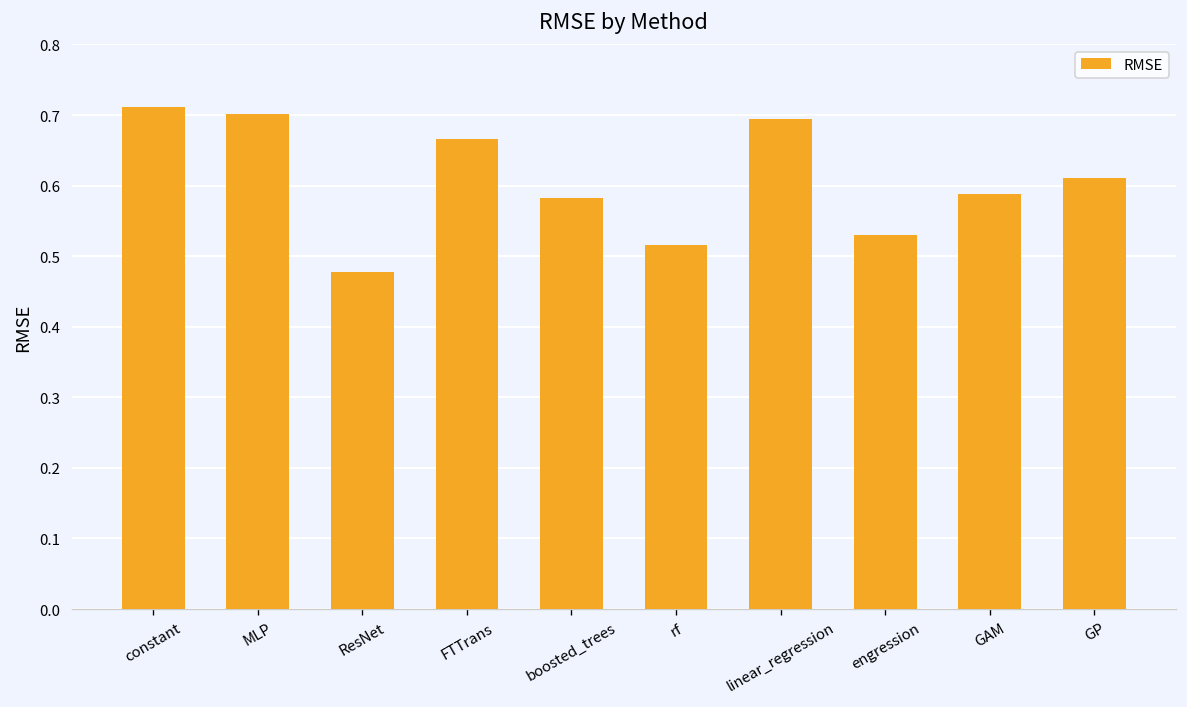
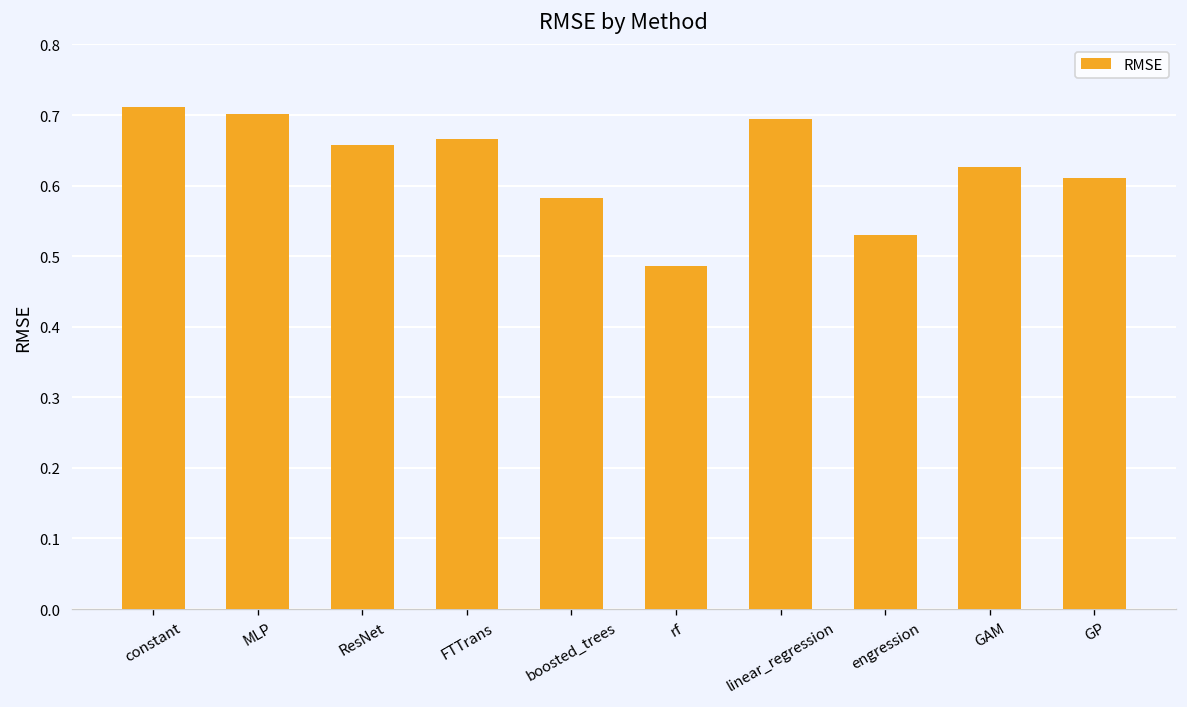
ResNet: 0.48 -> 0.66
rf: 0.52 -> 0.49
GAM: 0.59 -> 0.63
